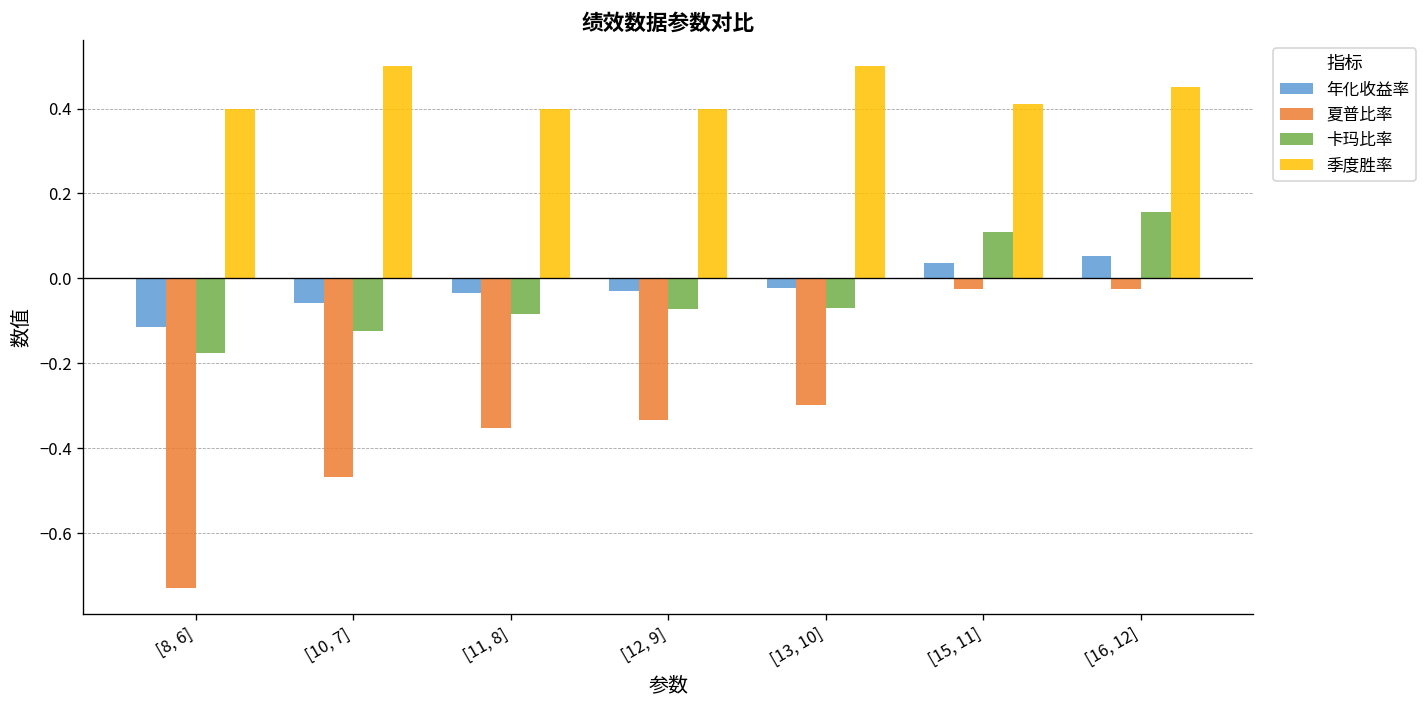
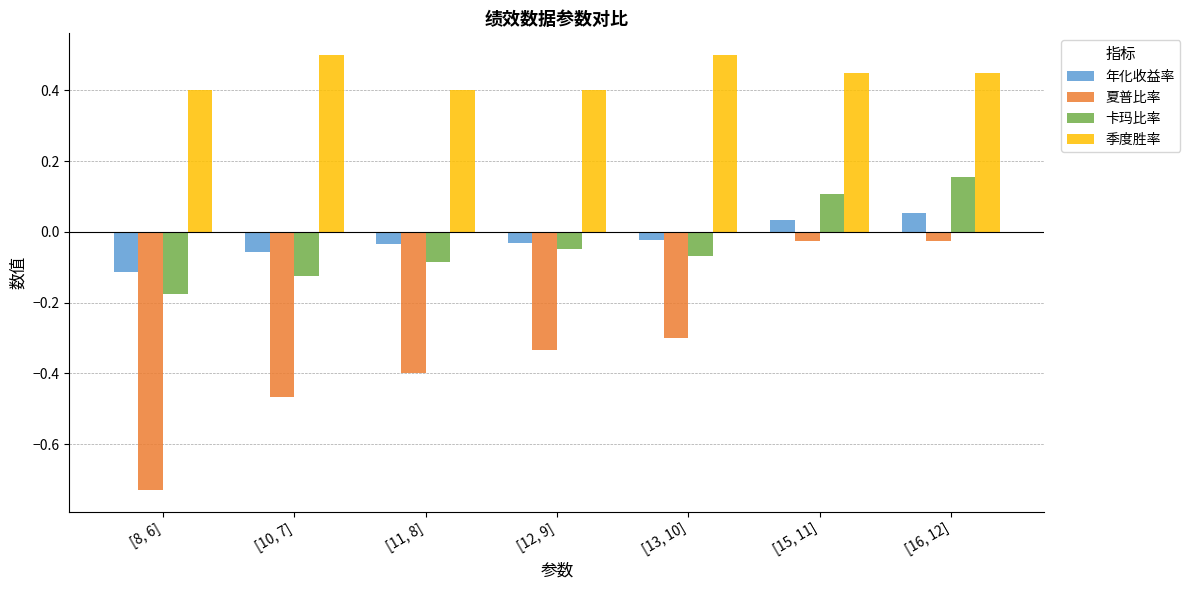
夏普比率, [11, 8]: -0.35 -> -0.40
卡玛比率, [12, 9]: -0.07 -> -0.05
季度胜率, [15, 11]: 0.41 -> 0.45
